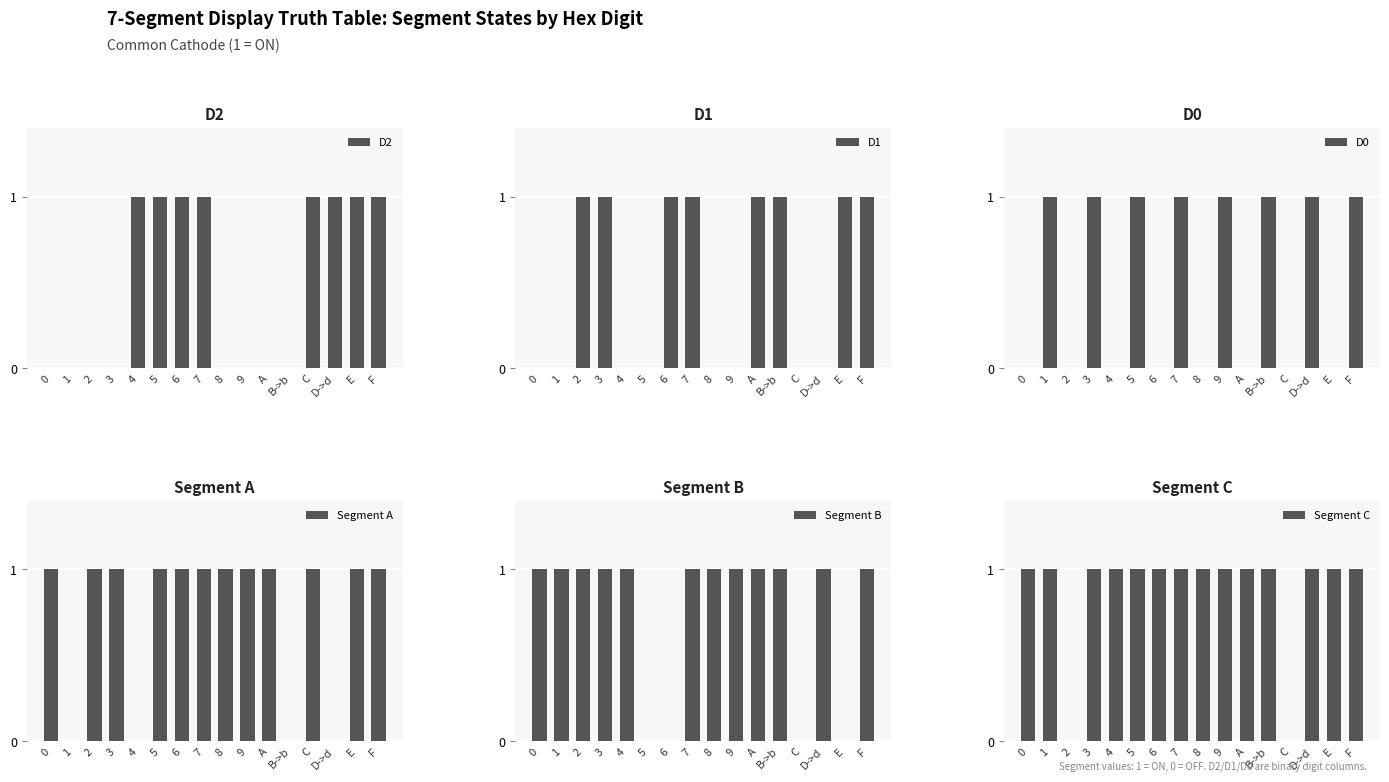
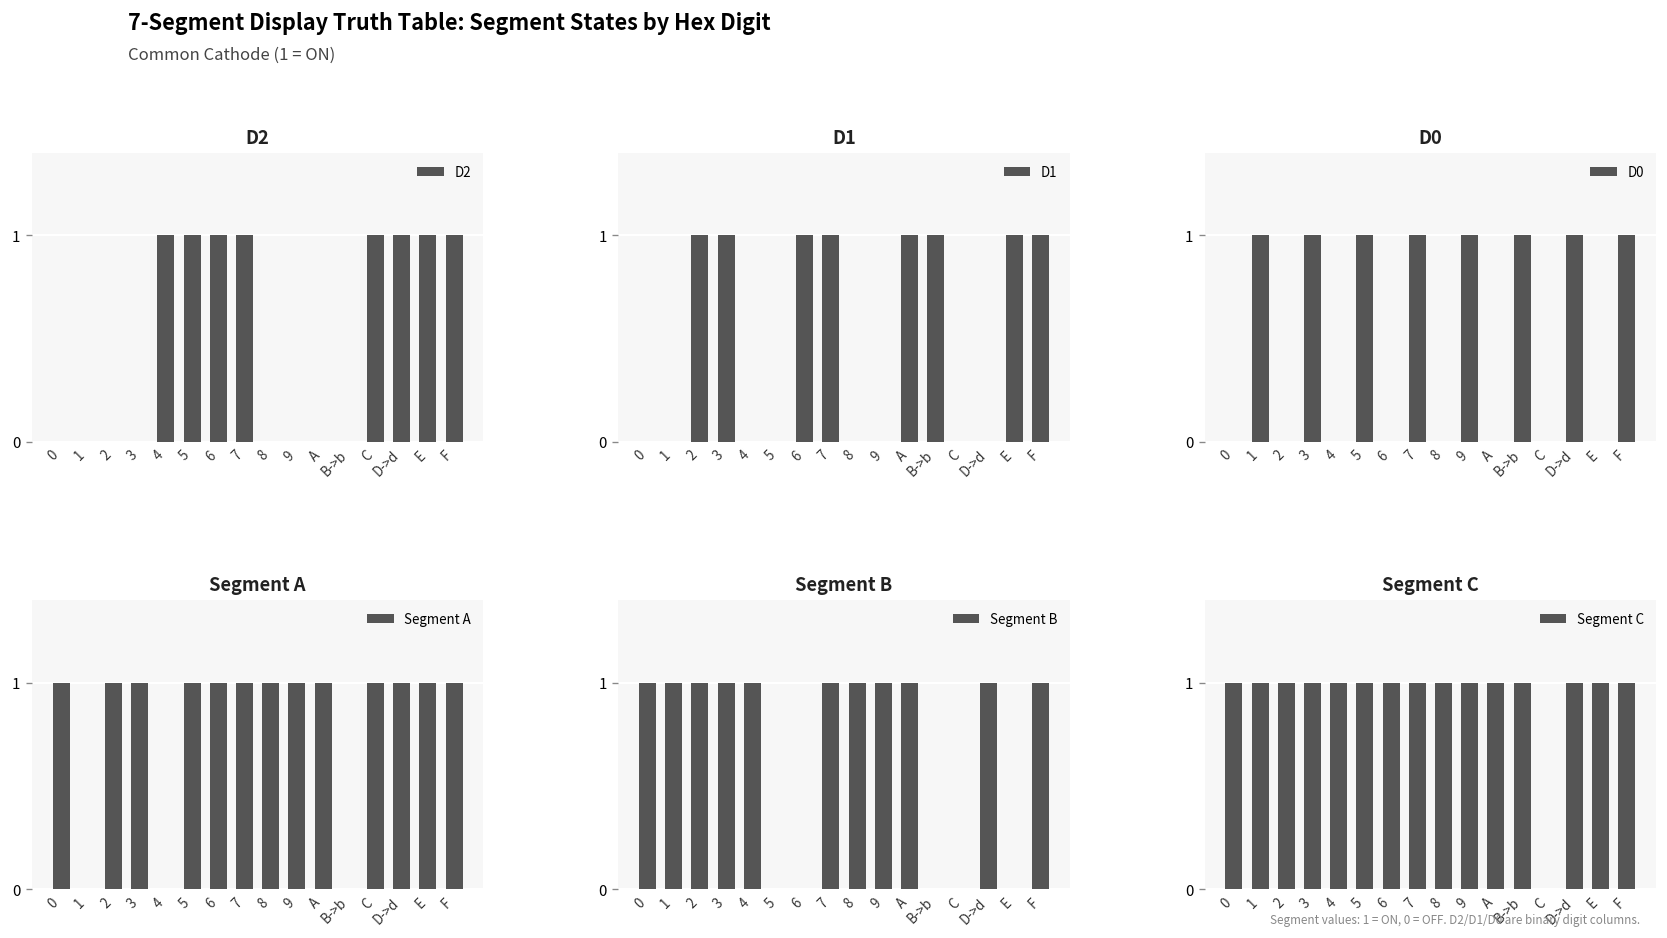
Segment A, D->d: 0 -> 1
Segment B, B->b: 1 -> 0
Segment C, 2: 0 -> 1
